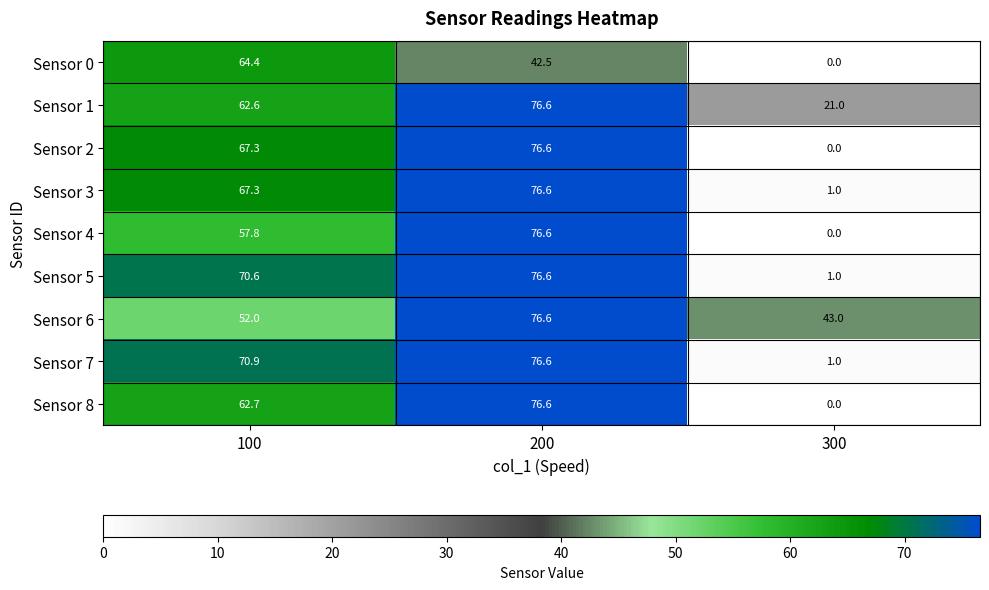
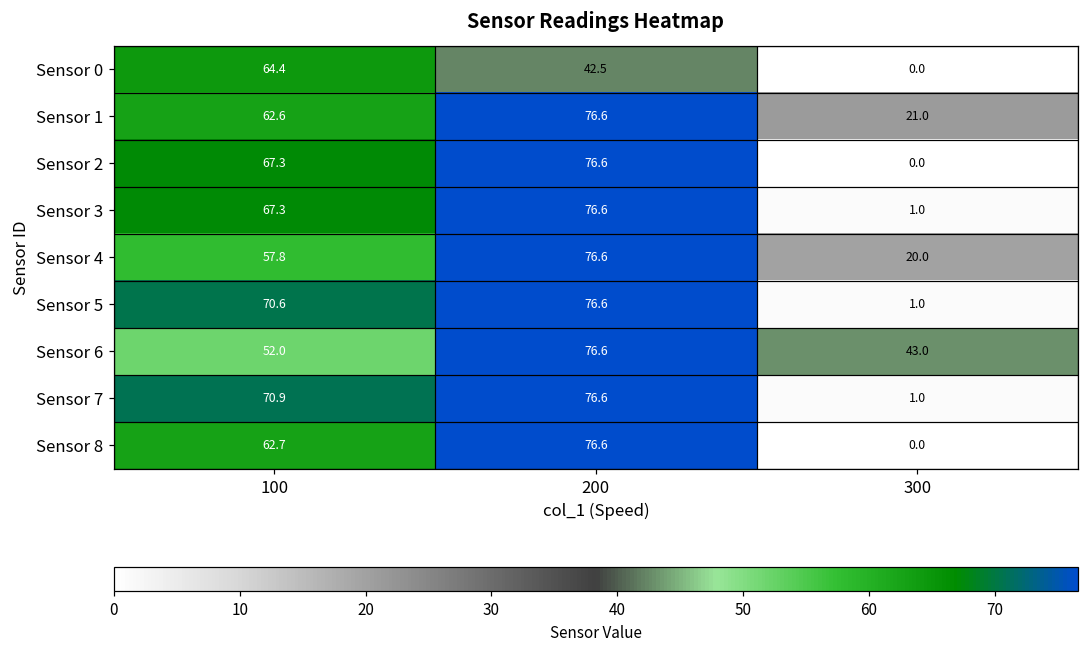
Sensor 4, 300: 0.0 -> 20.0
